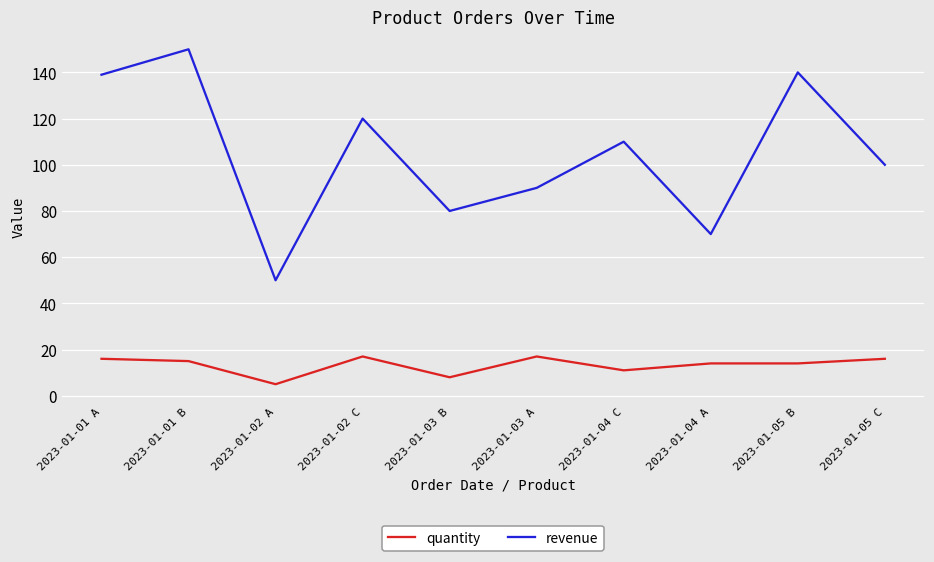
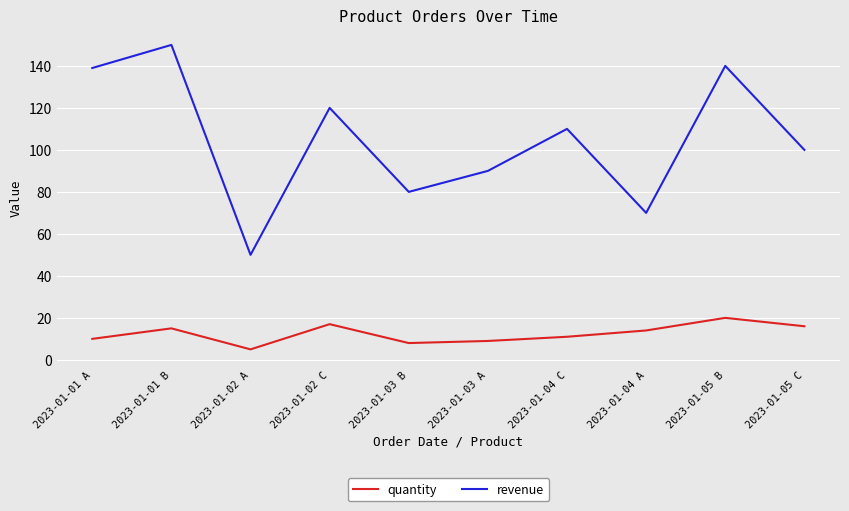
quantity, 2023-01-01 A: 16 -> 10
quantity, 2023-01-03 A: 17 -> 9
quantity, 2023-01-05 B: 14 -> 20
